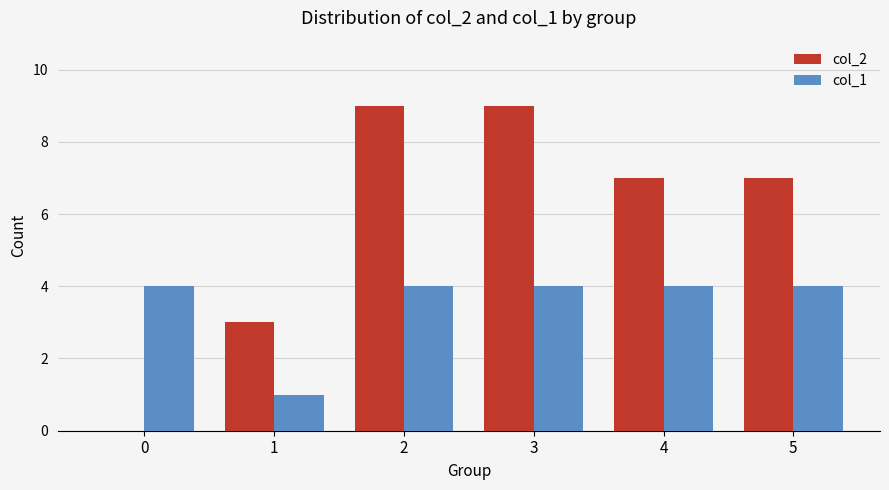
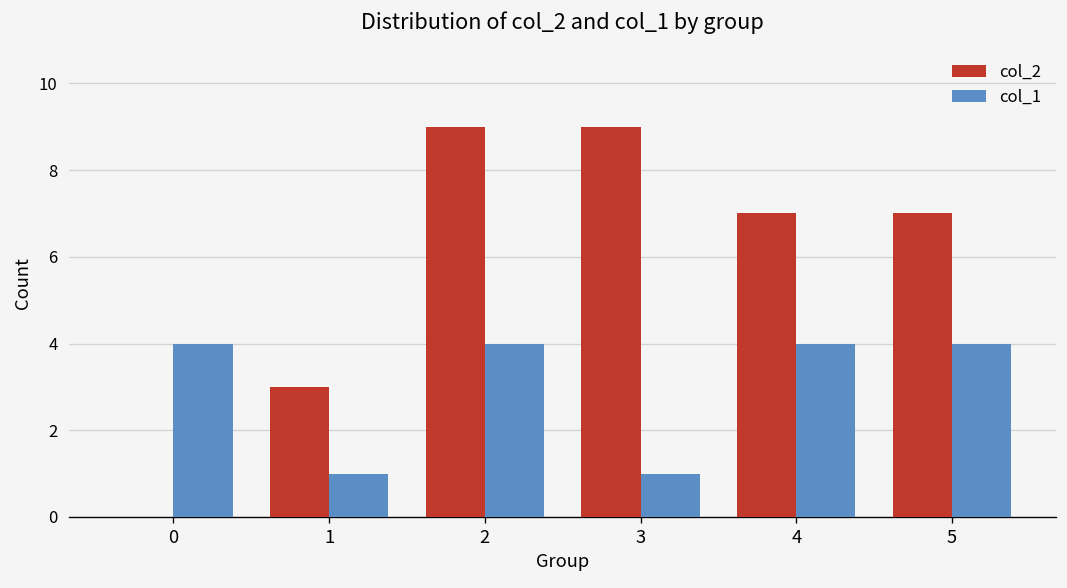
col_1, 3: 4 -> 1
